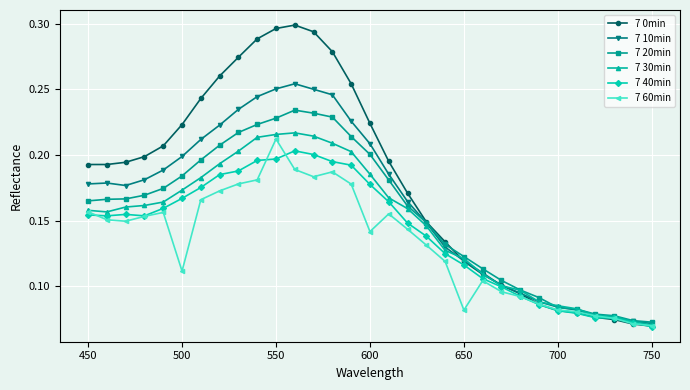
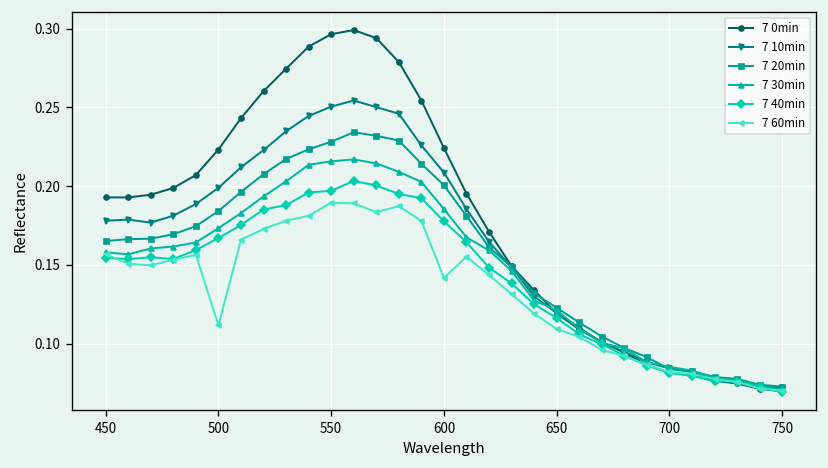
7 60min, 550: 0.212 -> 0.189
7 60min, 650: 0.082 -> 0.109
